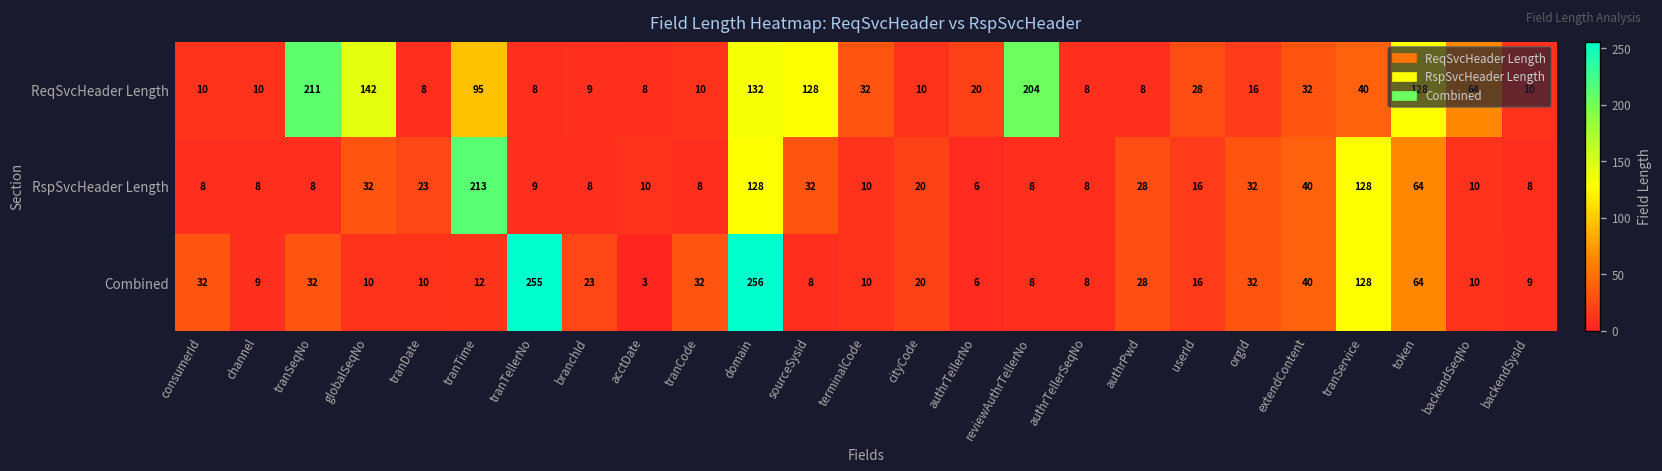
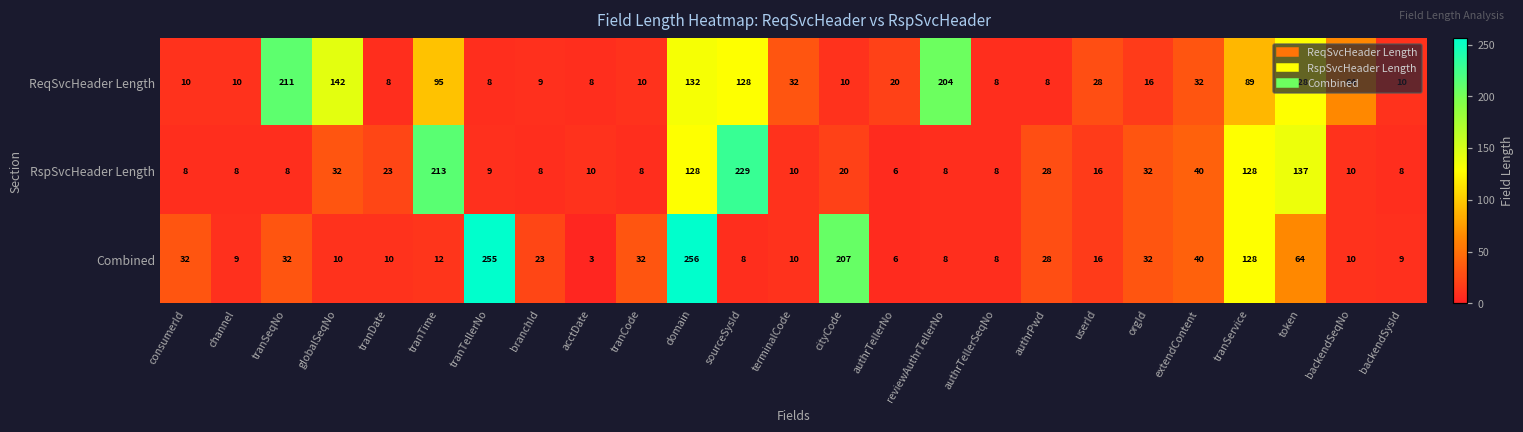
ReqSvcHeader Length, tranService: 40 -> 89
RspSvcHeader Length, sourceSysId: 32 -> 229
RspSvcHeader Length, token: 64 -> 137
Combined, cityCode: 20 -> 207
